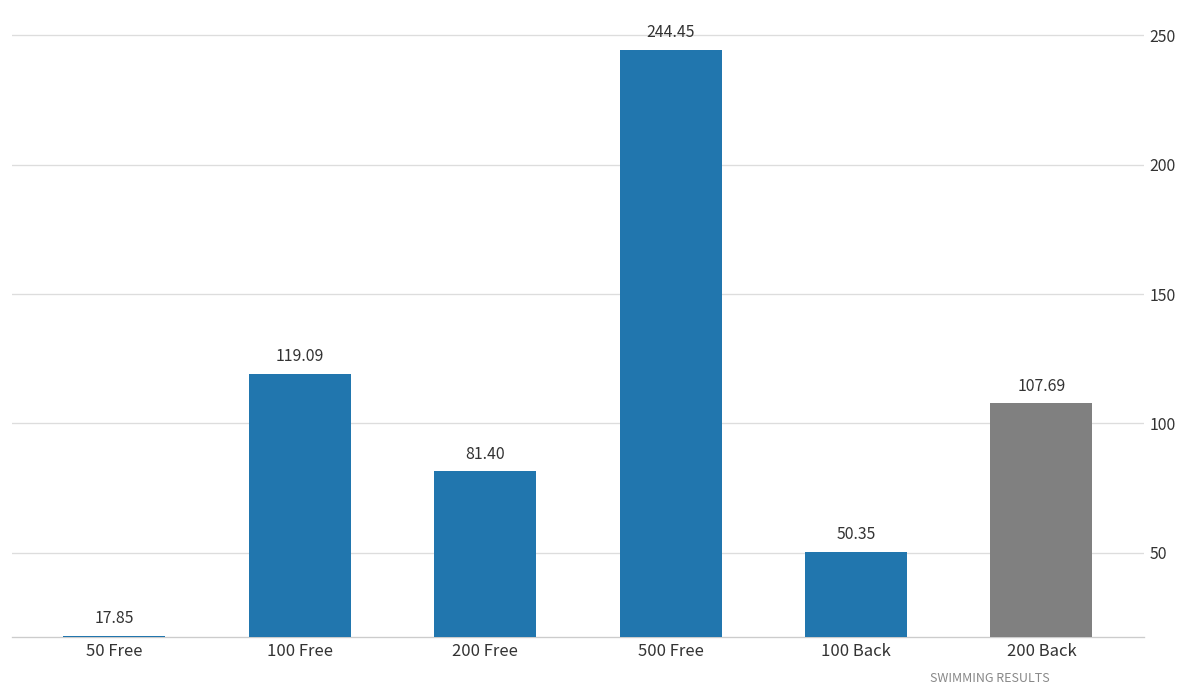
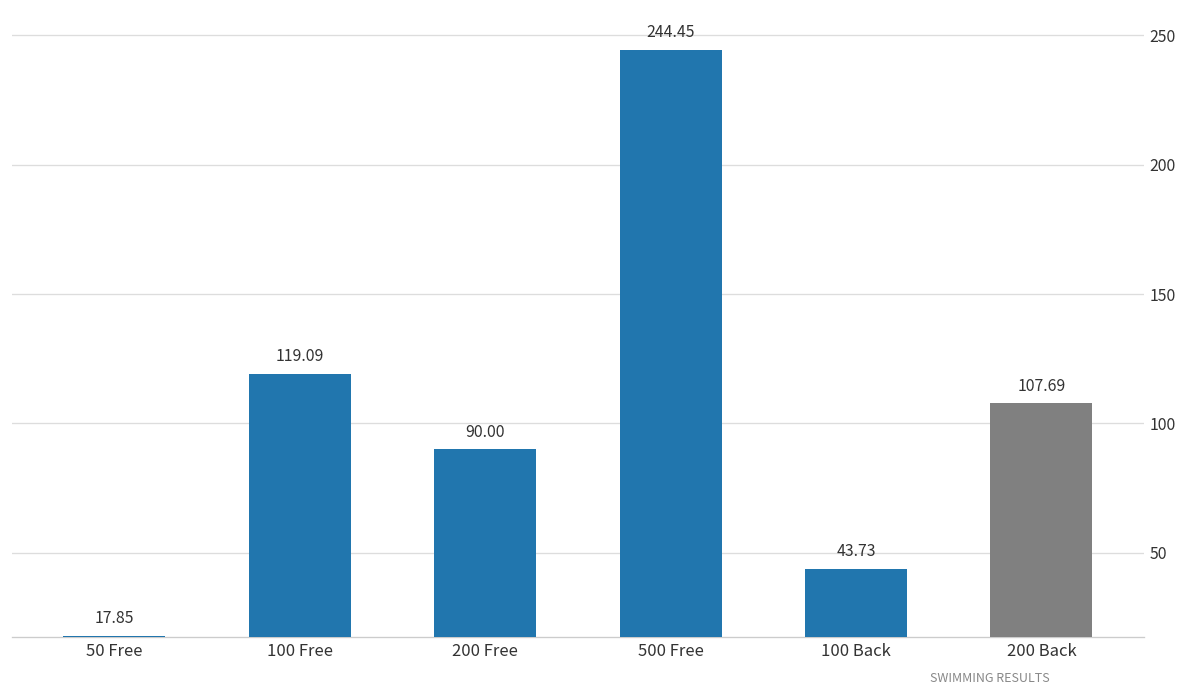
200 Free: 81.40 -> 90.00
100 Back: 50.35 -> 43.73
